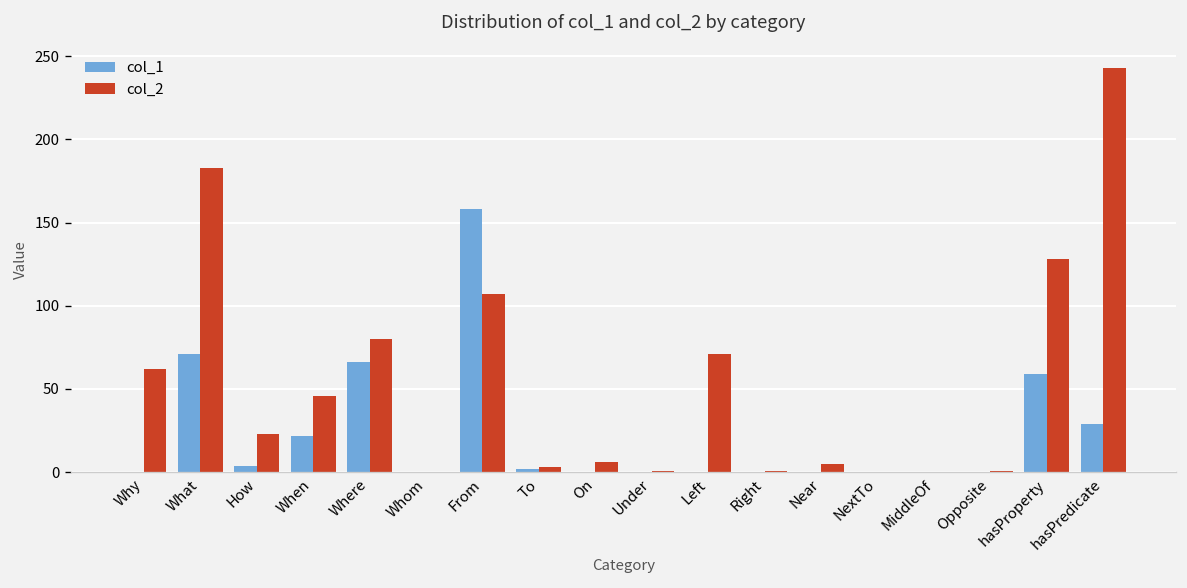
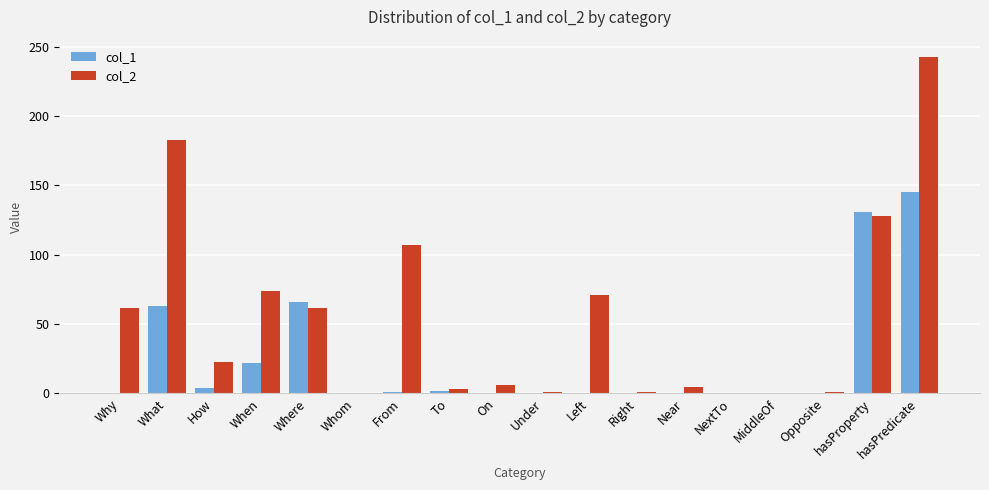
col_1, What: 71 -> 63
col_2, When: 46 -> 74
col_2, Where: 80 -> 62
col_1, From: 158 -> 1
col_1, hasProperty: 59 -> 131
col_1, hasPredicate: 29 -> 145
